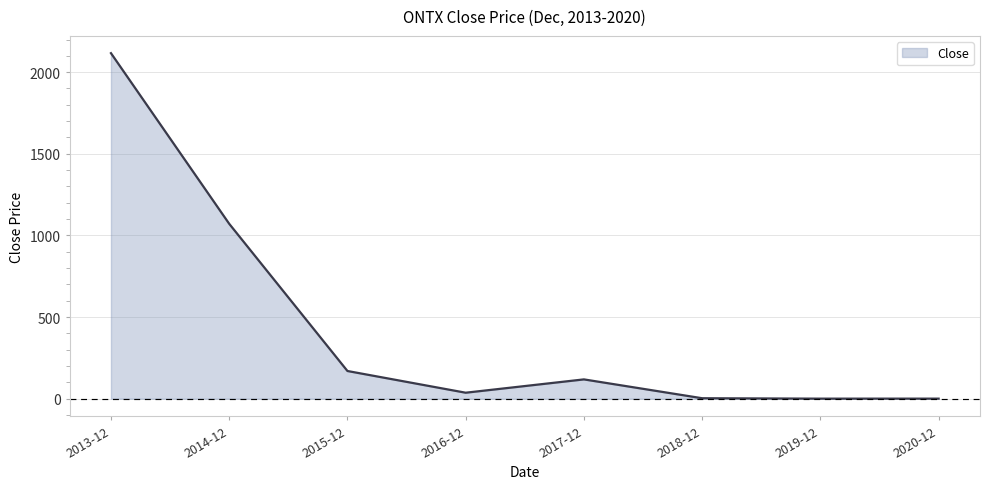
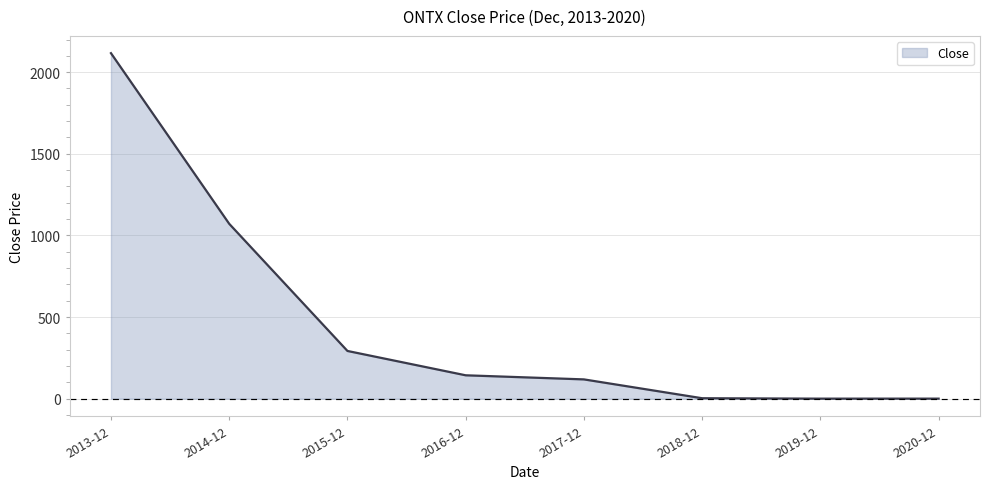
2015-12: 170 -> 290
2016-12: 40 -> 140
